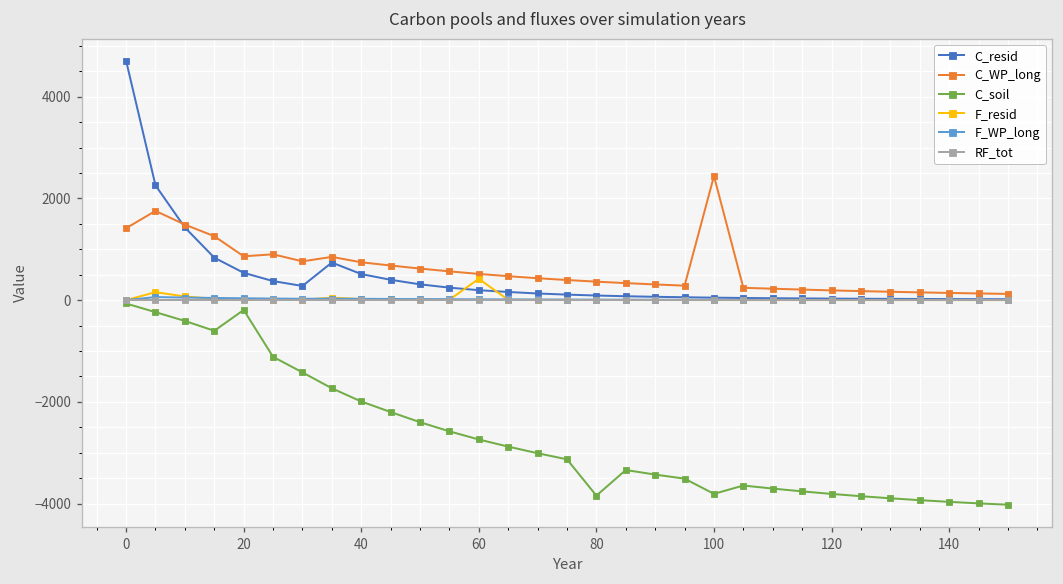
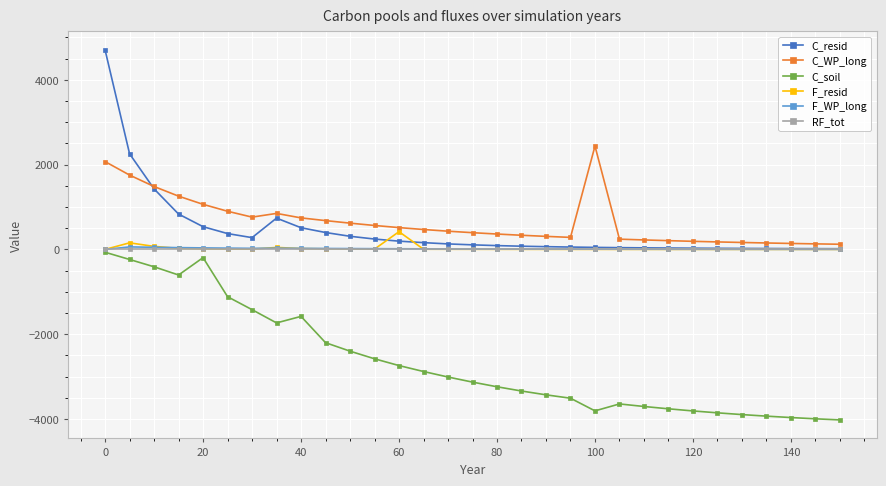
C_WP_long, 0: 1400 -> 2100
C_WP_long, 20: 900 -> 1100
C_soil, 40: -2000 -> -1600
C_soil, 80: -3800 -> -3200
